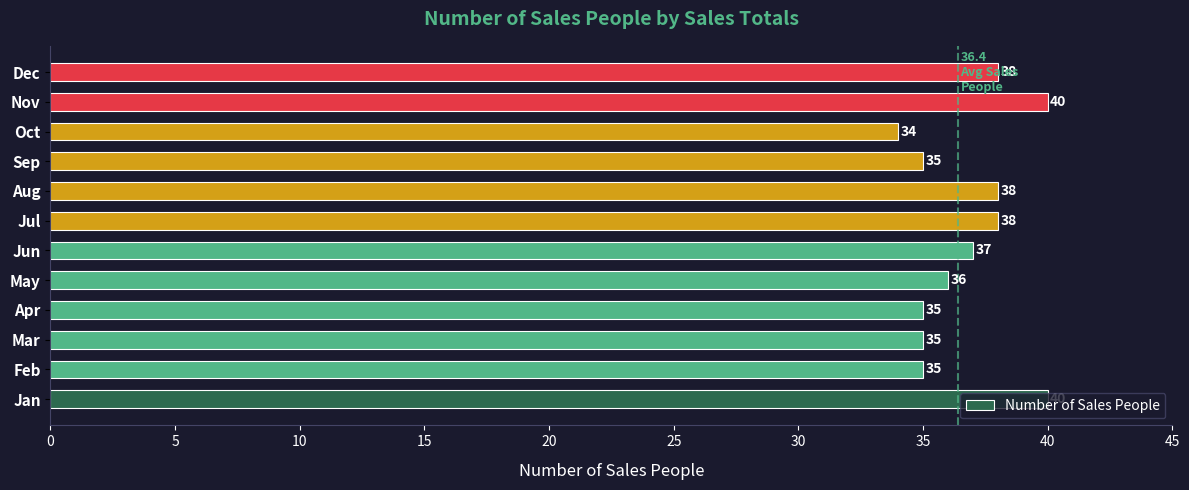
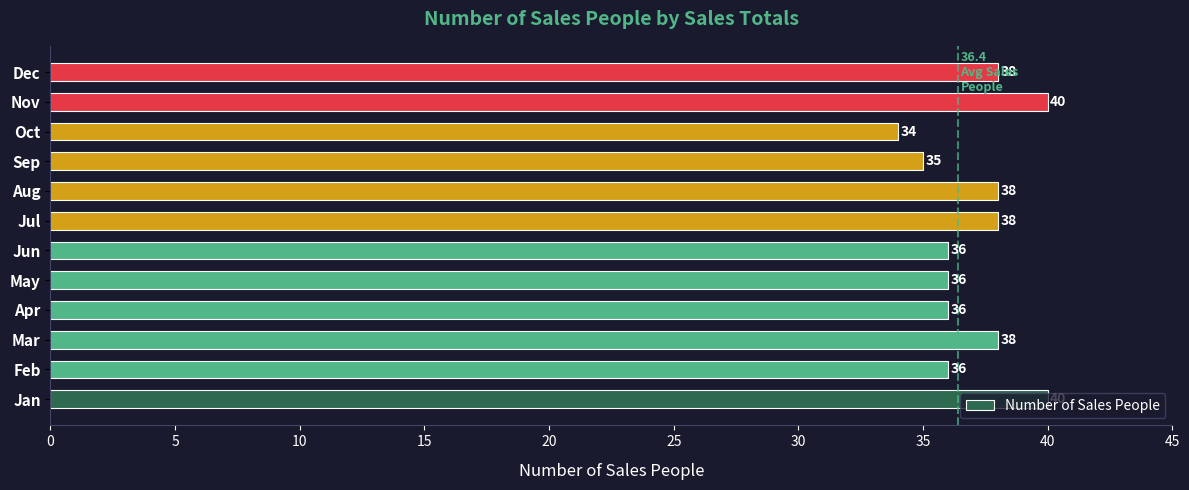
Jun: 37 -> 36
Apr: 35 -> 36
Mar: 35 -> 38
Feb: 35 -> 36
